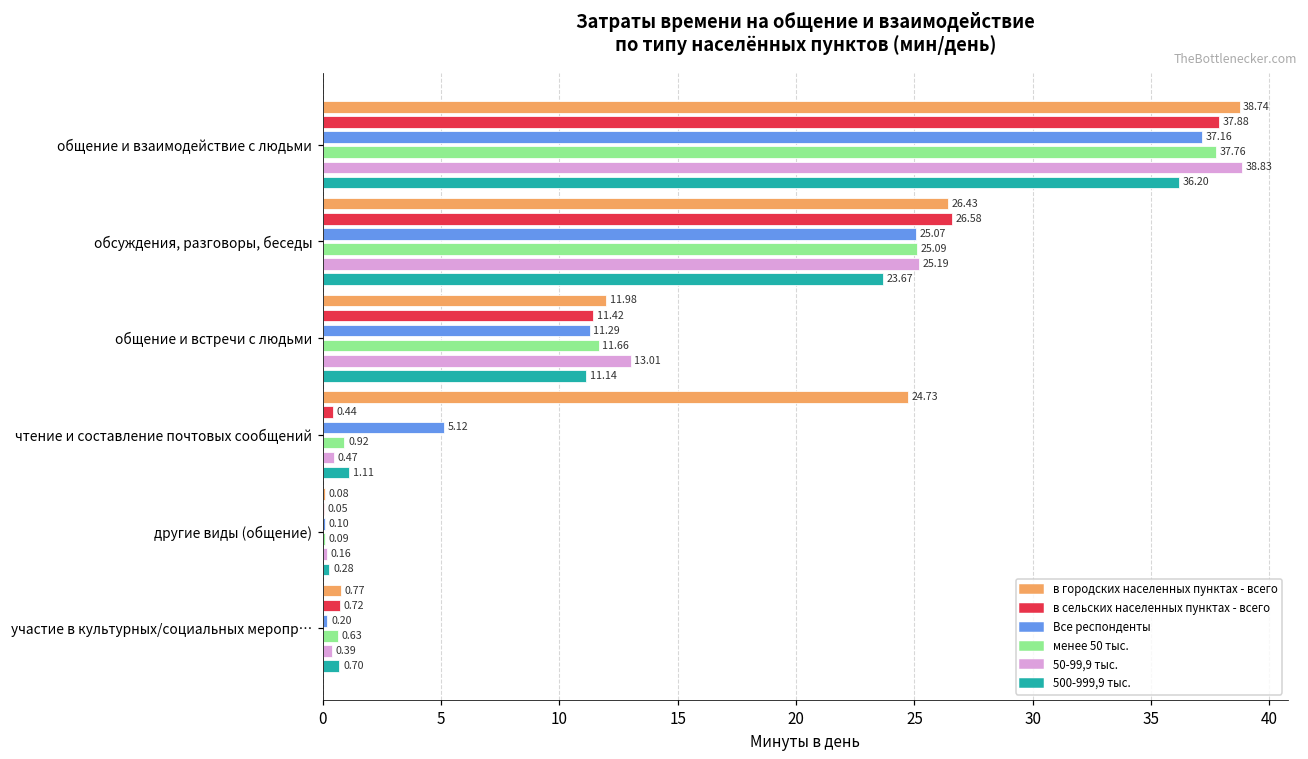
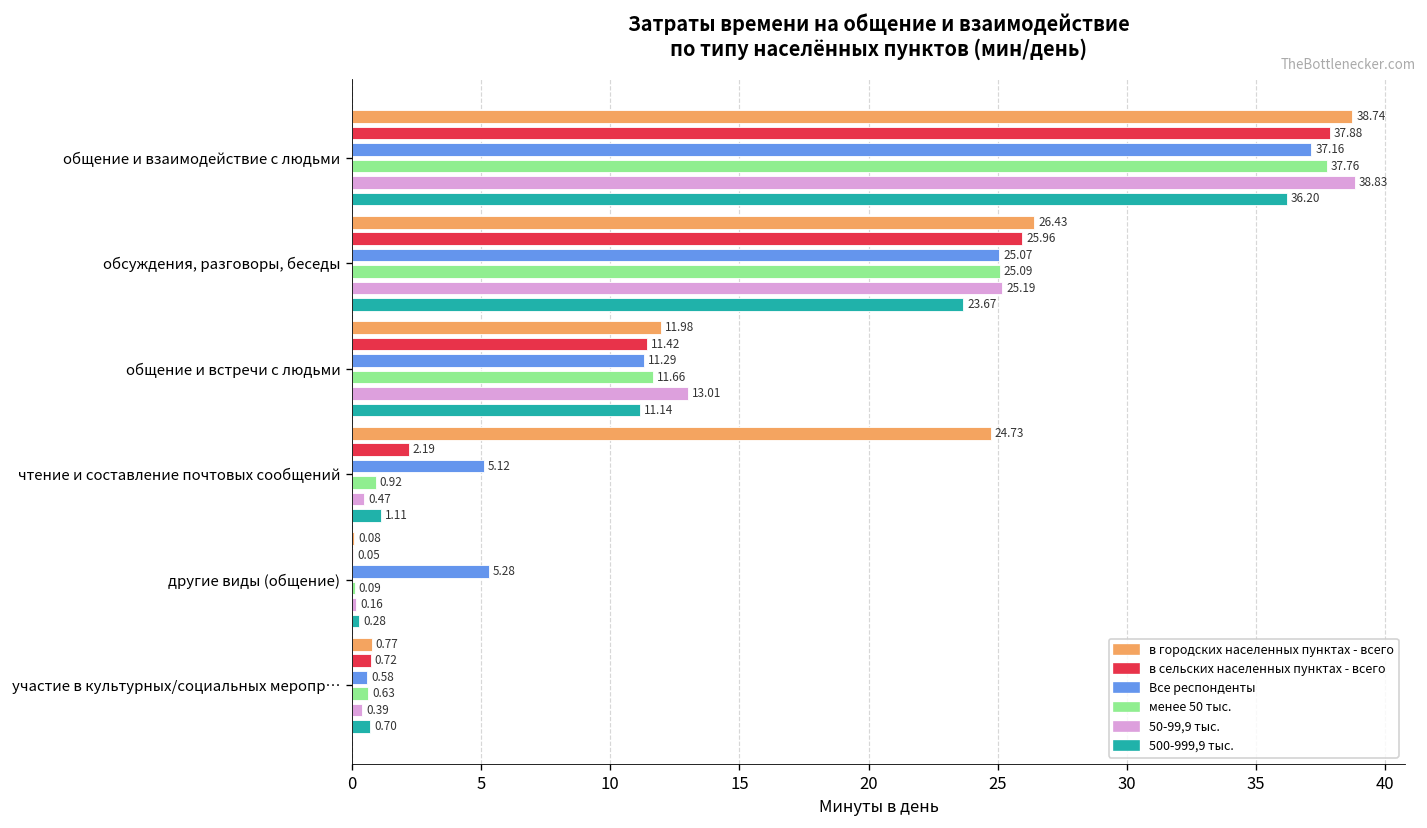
в сельских населенных пунктах - всего, обсуждения, разговоры, беседы: 26.58 -> 25.96
в сельских населенных пунктах - всего, чтение и составление почтовых сообщений: 0.44 -> 2.19
Все респонденты, другие виды (общение): 0.10 -> 5.28
Все респонденты, участие в культурных/социальных меропр…: 0.20 -> 0.58
